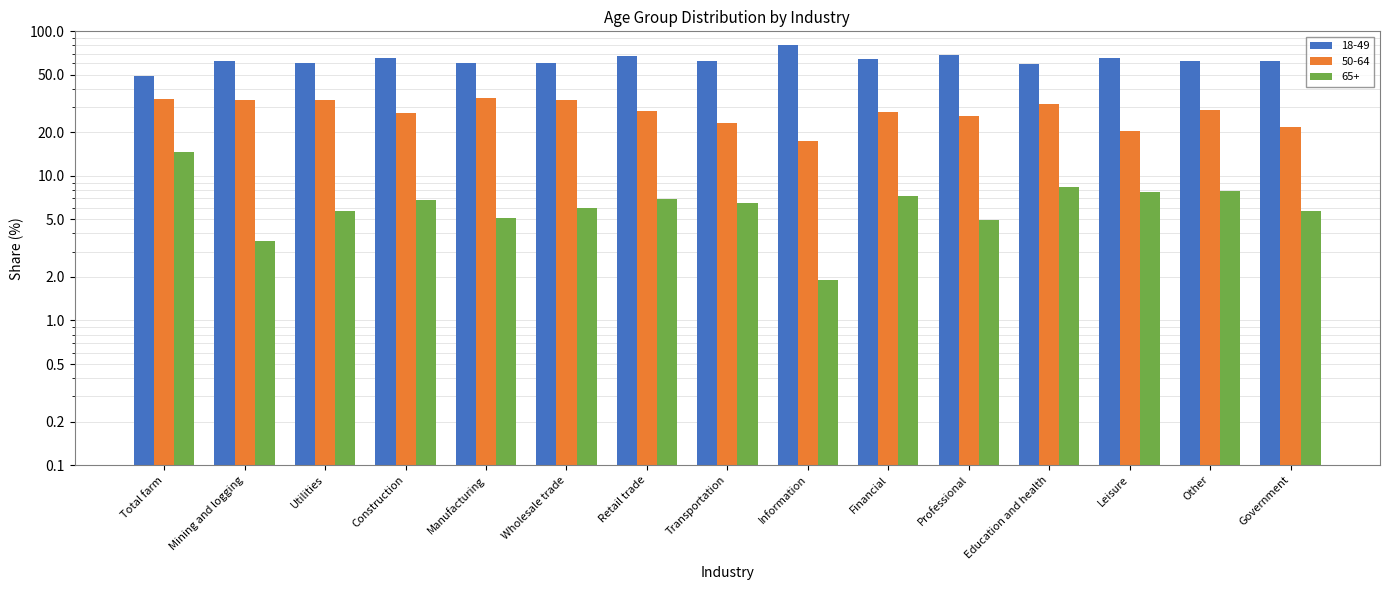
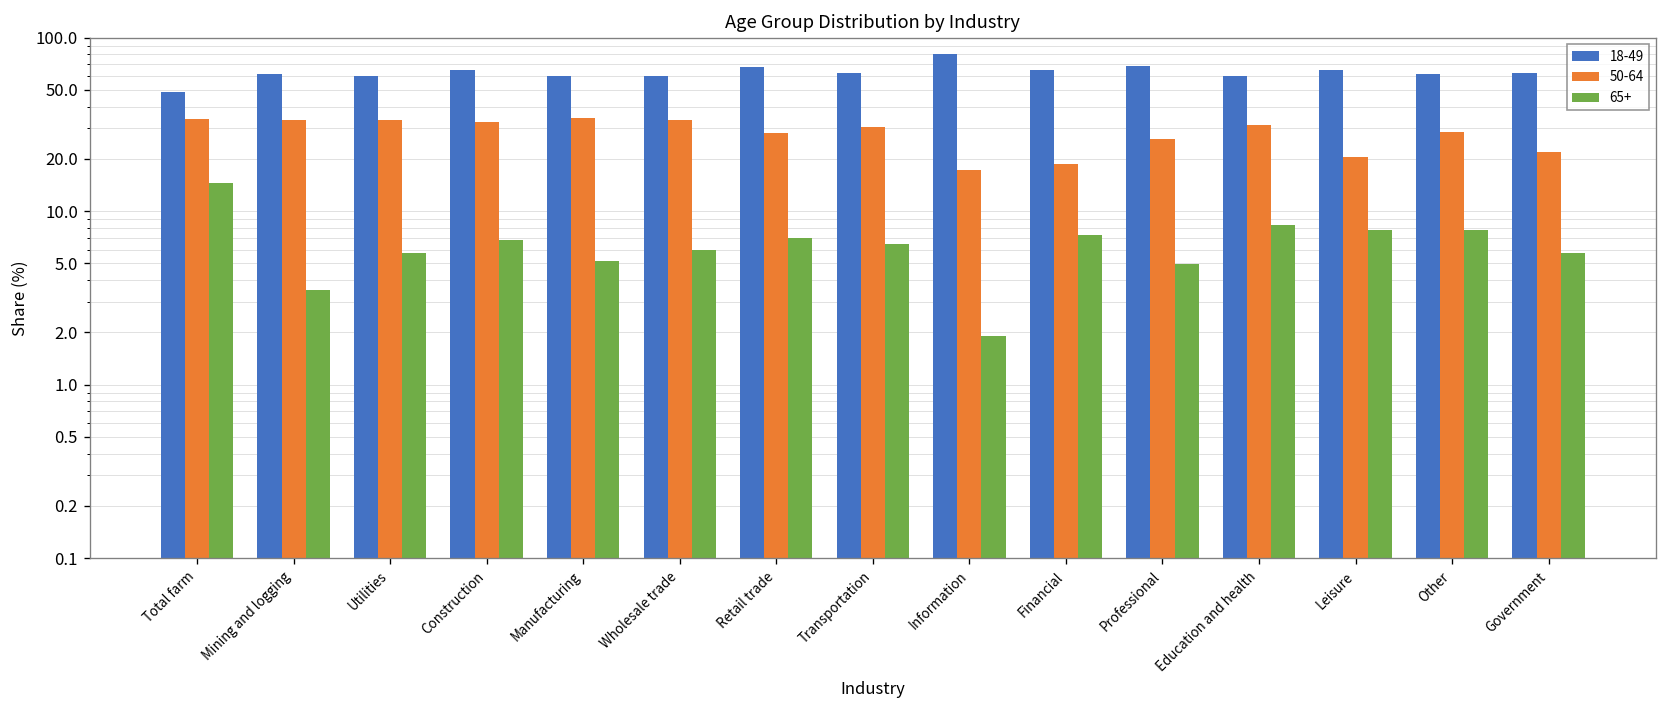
50-64, Construction: 27 -> 32
50-64, Transportation: 23 -> 30
50-64, Financial: 28 -> 19
